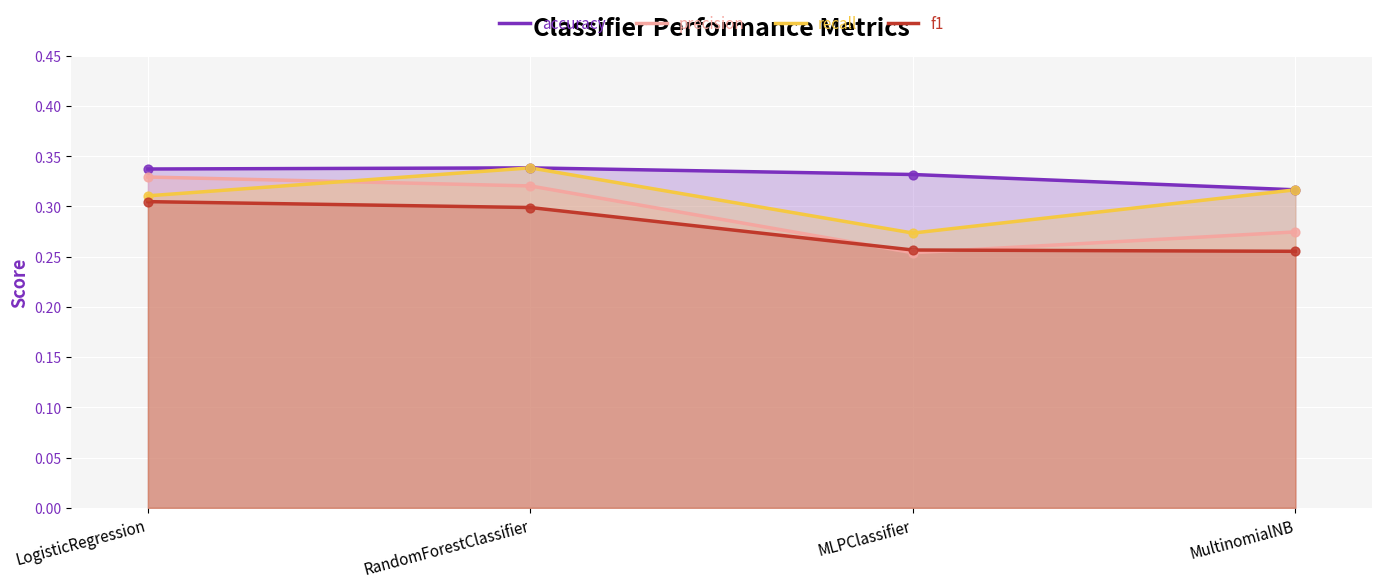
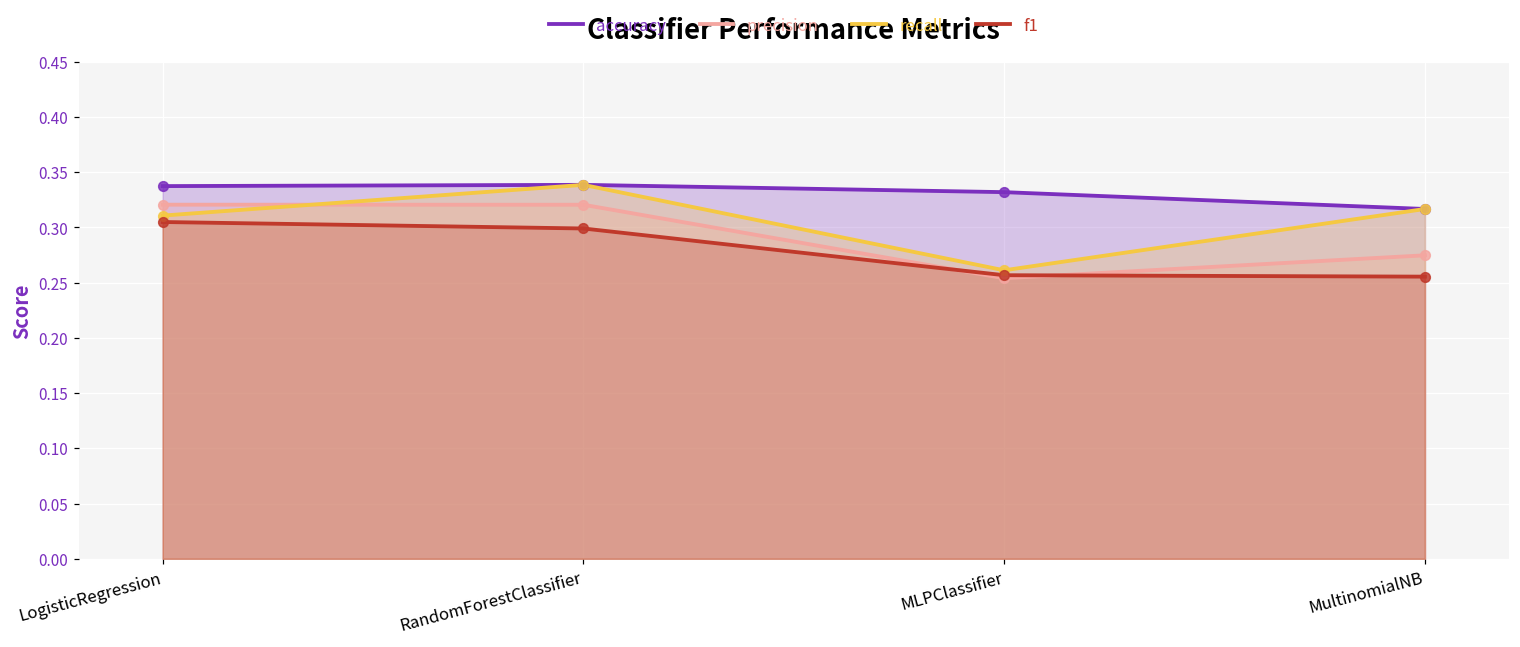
precision, LogisticRegression: 0.329 -> 0.320
recall, MLPClassifier: 0.274 -> 0.261
